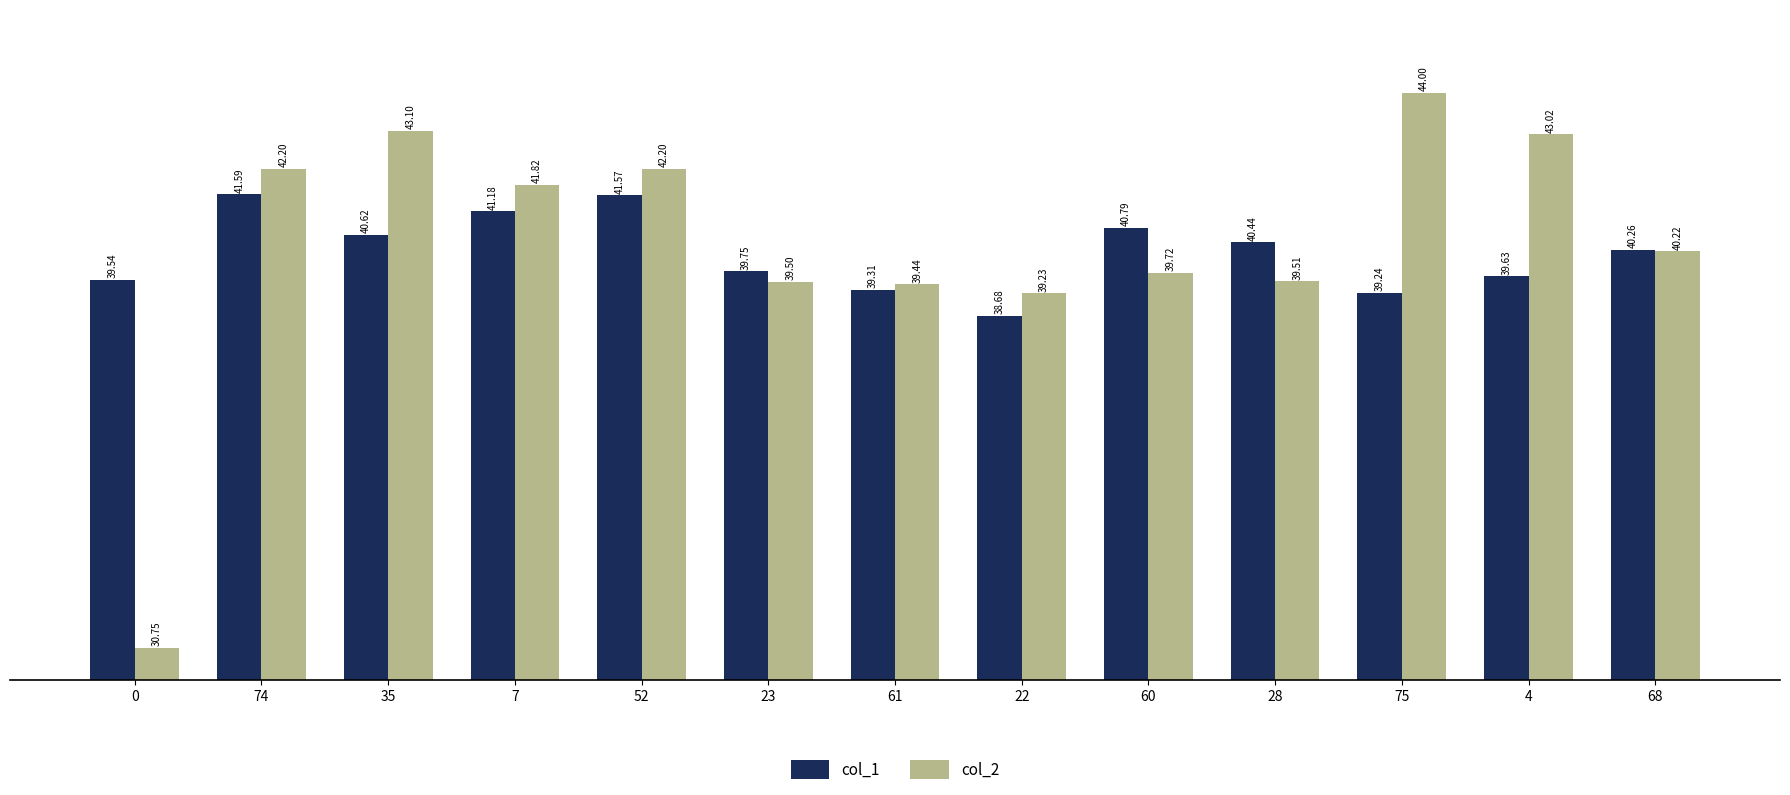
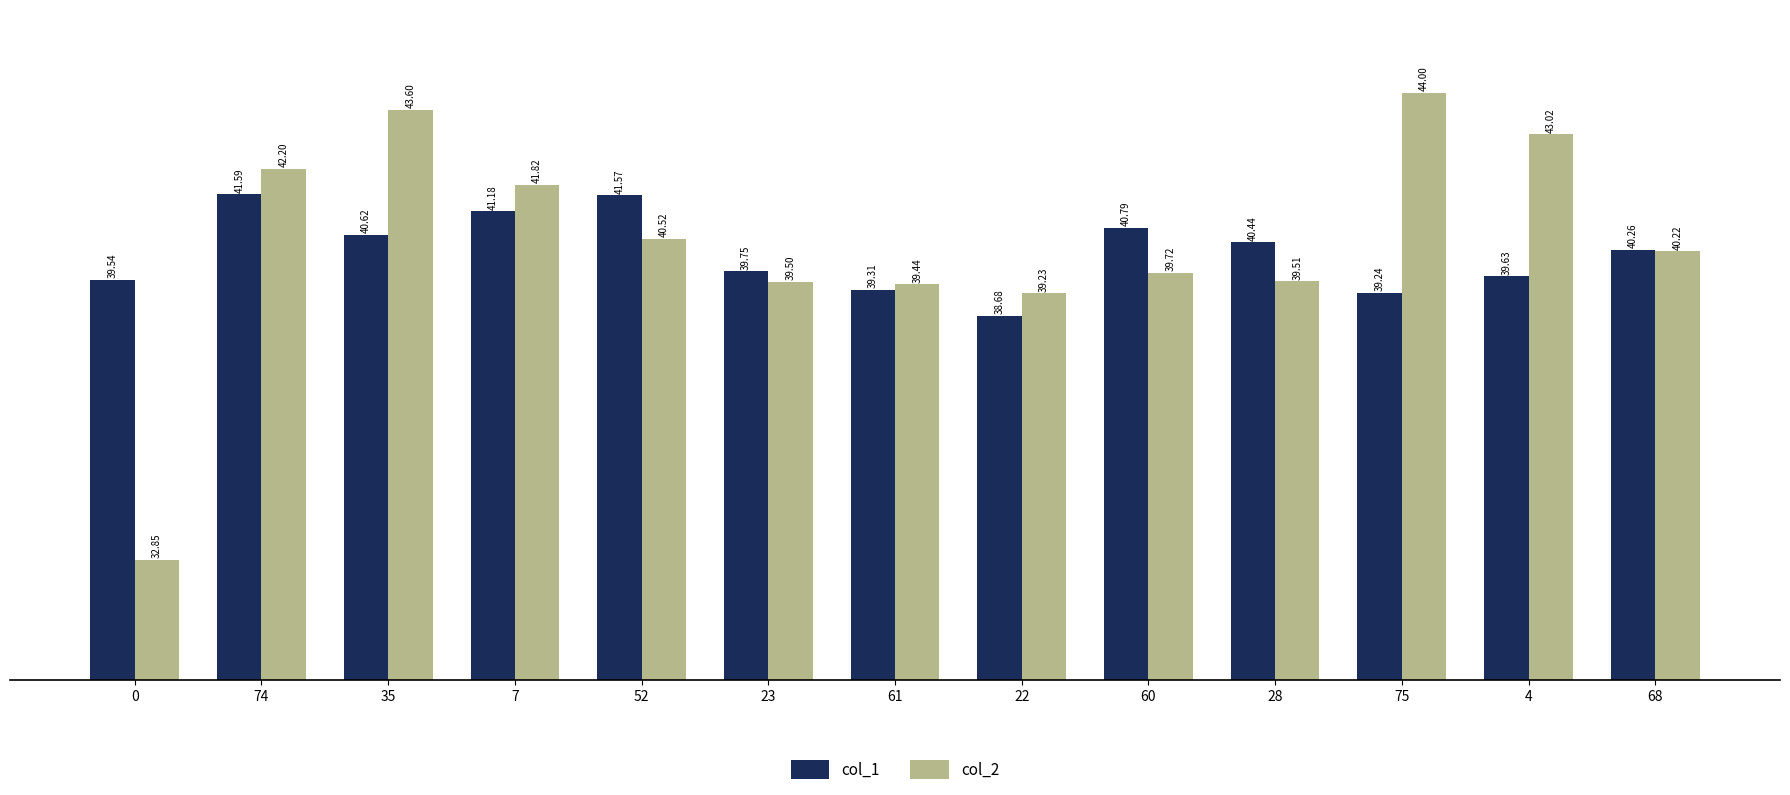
col_2, 0: 30.75 -> 32.85
col_2, 35: 43.10 -> 43.60
col_2, 52: 42.20 -> 40.52
